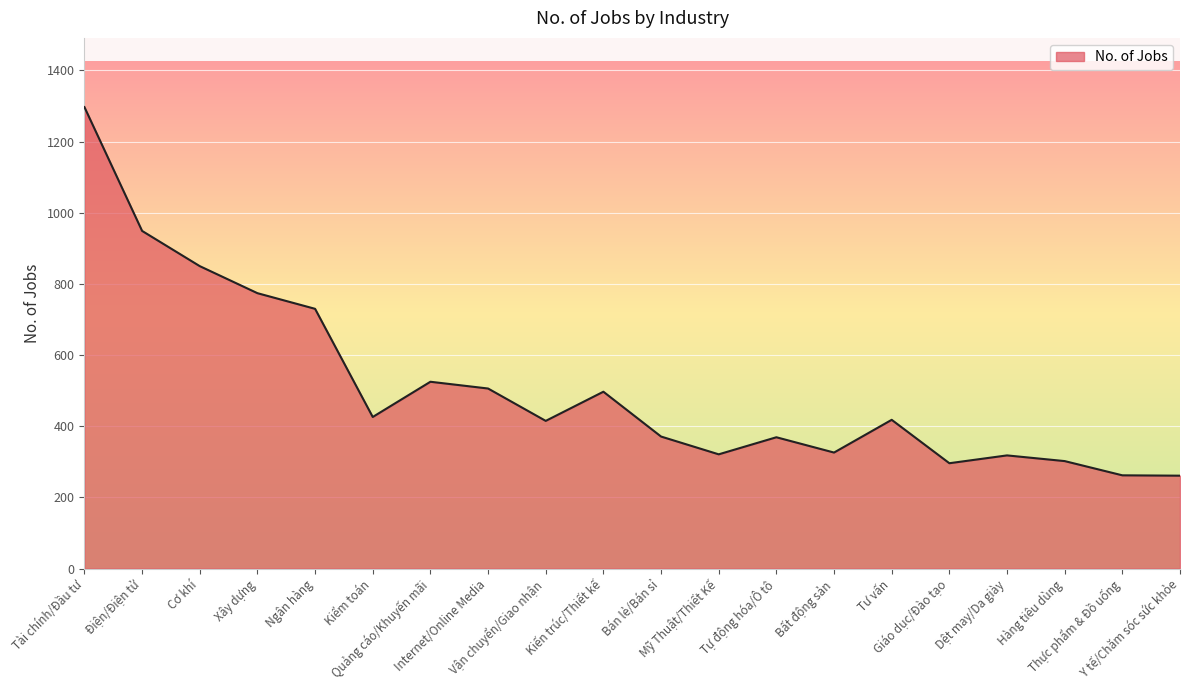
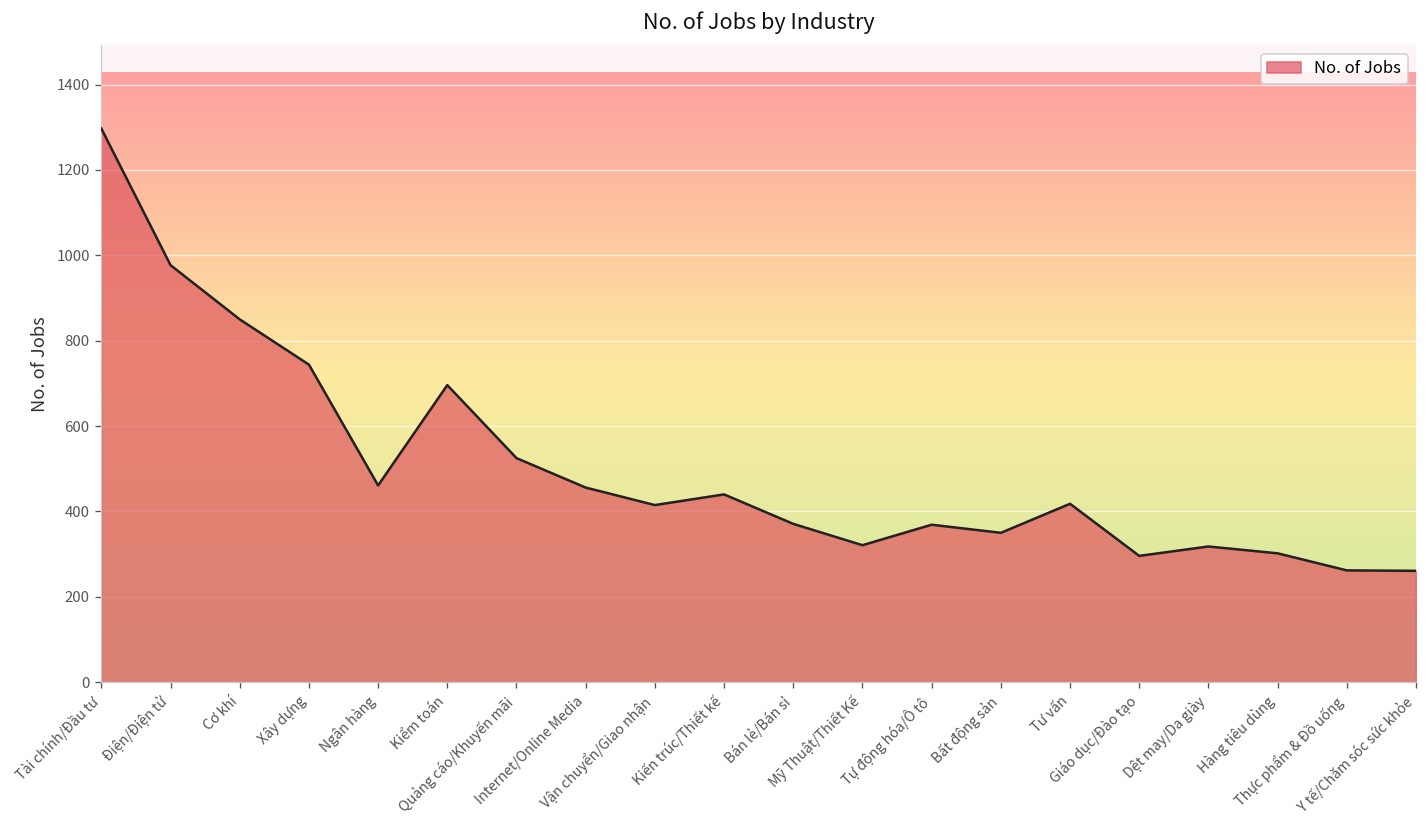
Điện/Điện tử: 950 -> 980
Xây dựng: 770 -> 740
Ngân hàng: 730 -> 460
Kiểm toán: 430 -> 700
Internet/Online Media: 510 -> 460
Kiến trúc/Thiết kế: 500 -> 440
Bất động sản: 330 -> 350
